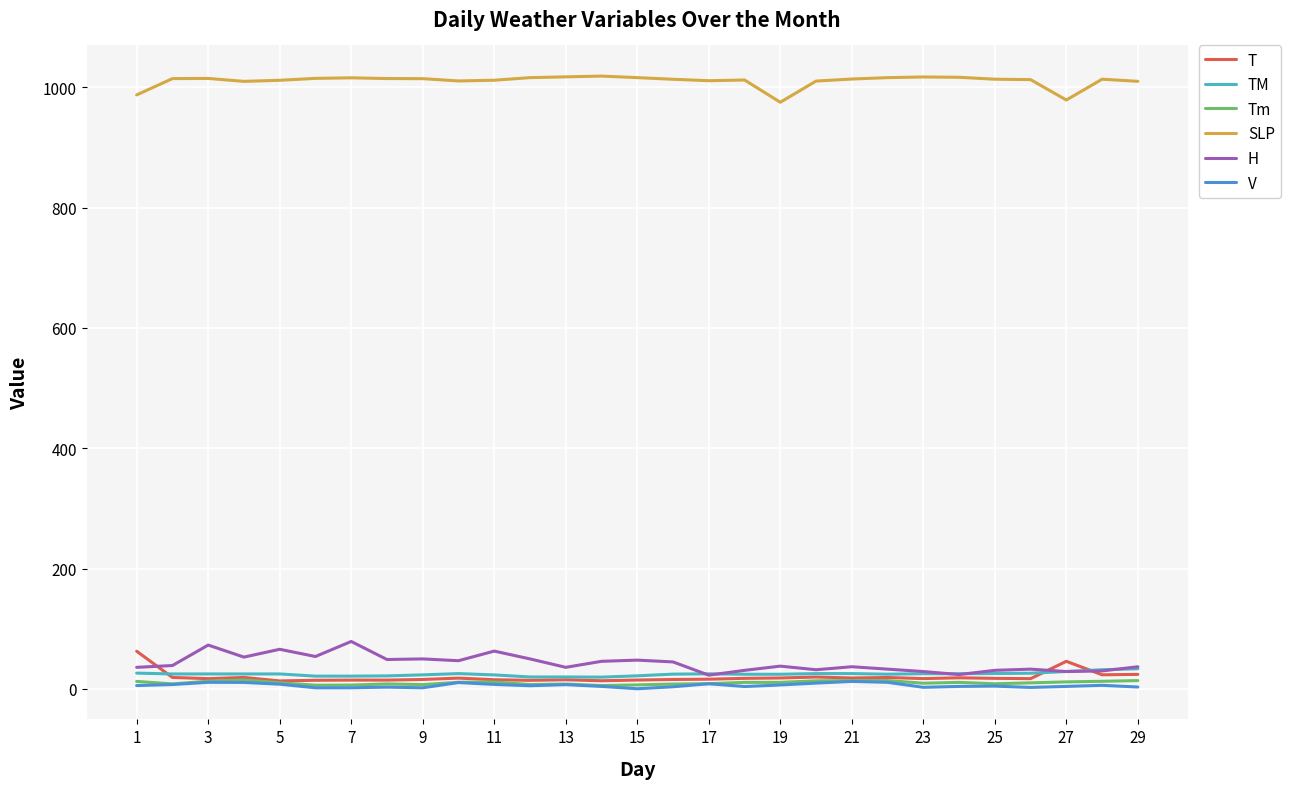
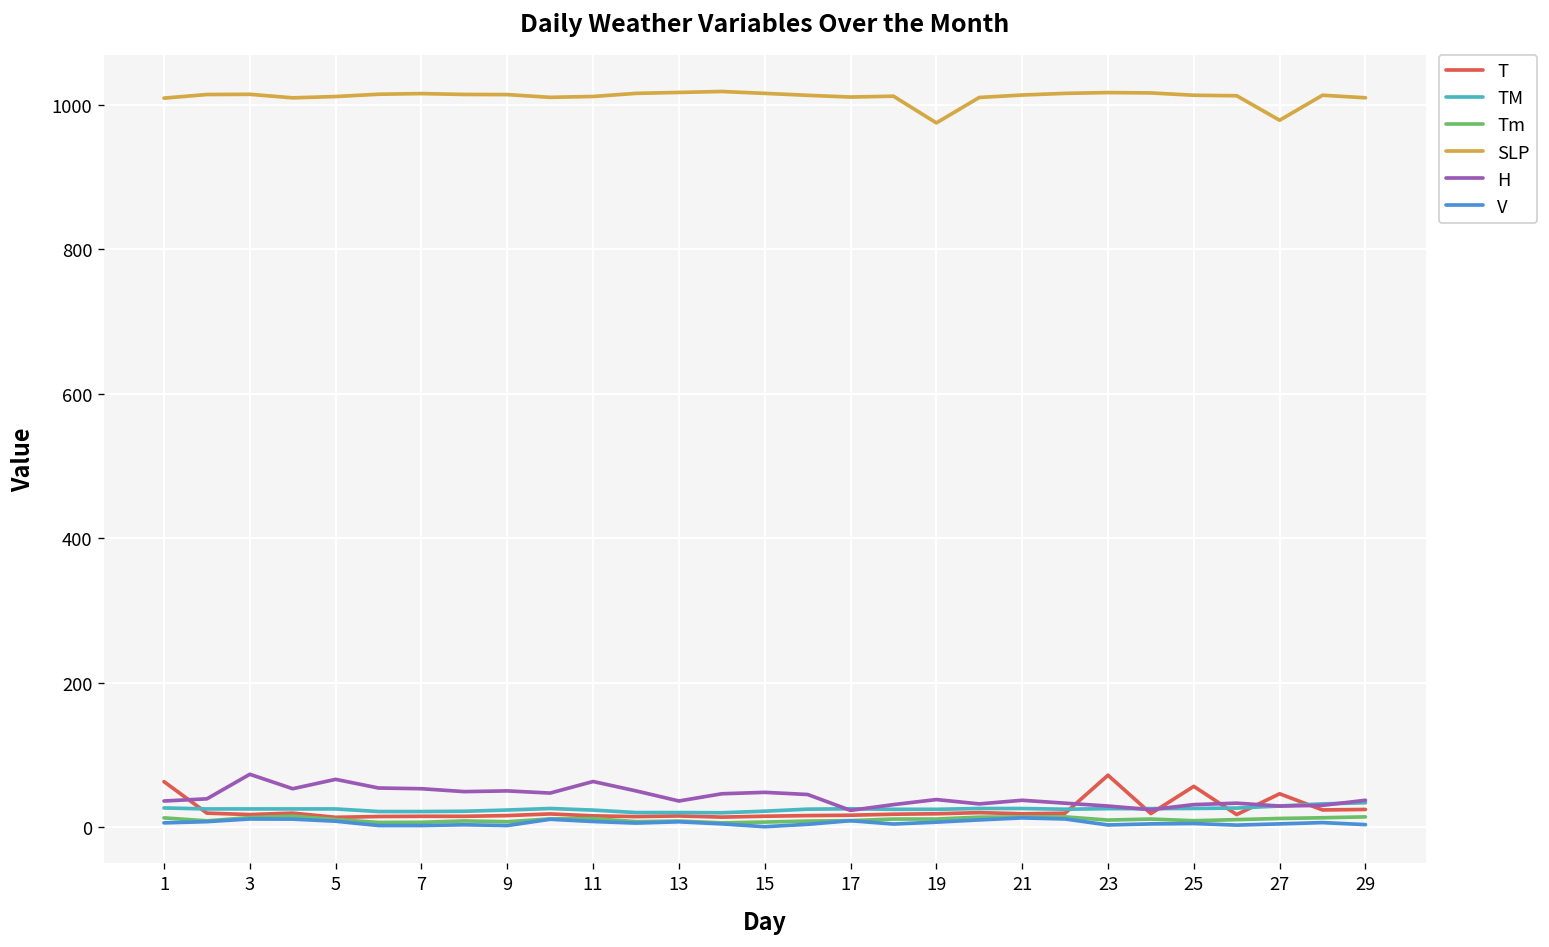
SLP, 1: 990 -> 1010
H, 7: 80 -> 50
T, 23: 20 -> 70
T, 25: 20 -> 60
